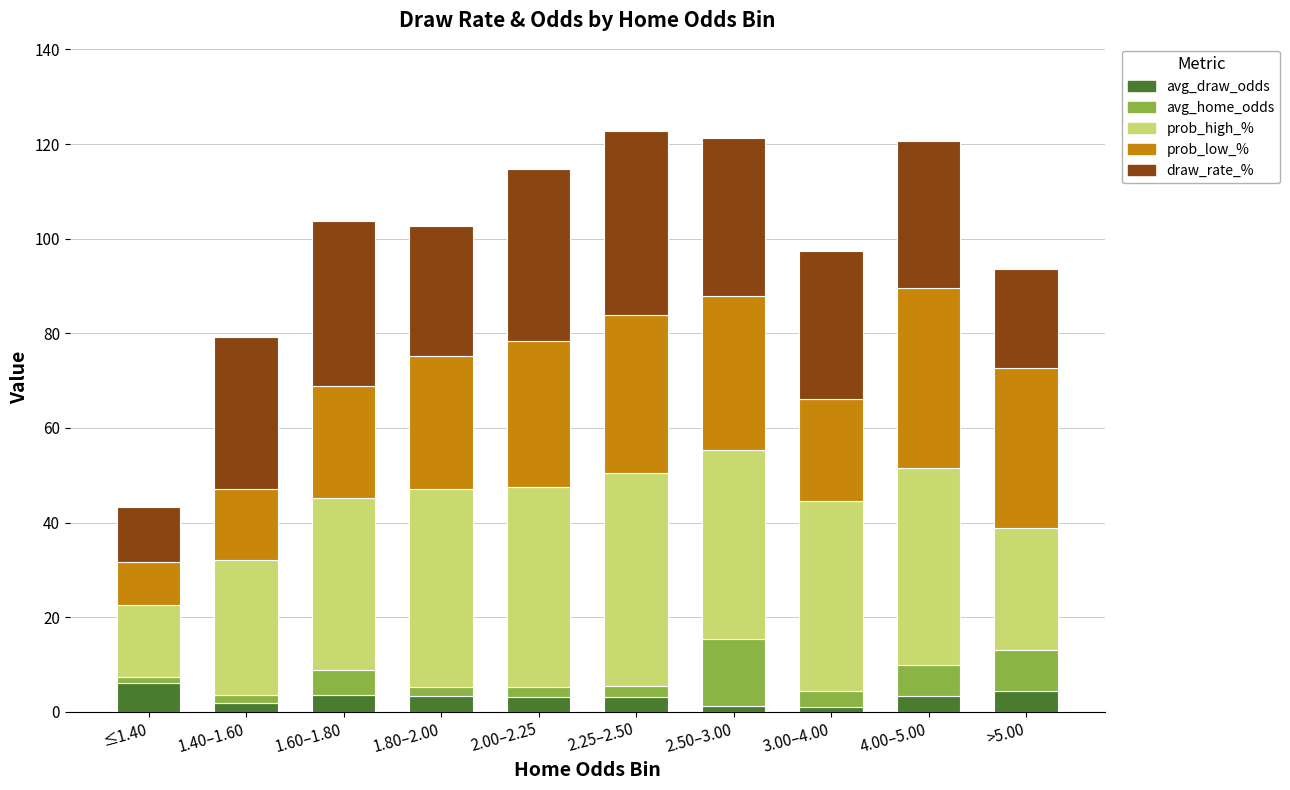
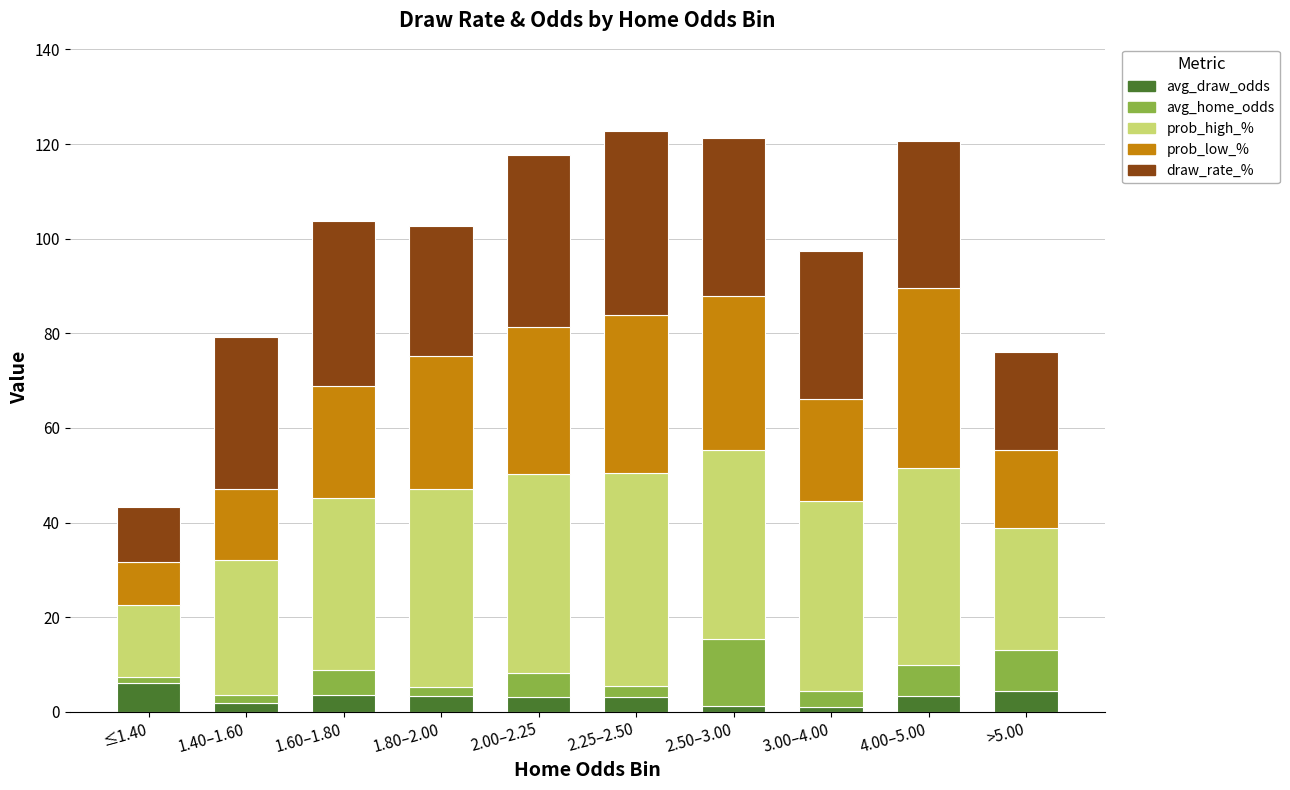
avg_home_odds, 2.00–2.25: 2 -> 5
prob_low_%, >5.00: 34 -> 17
